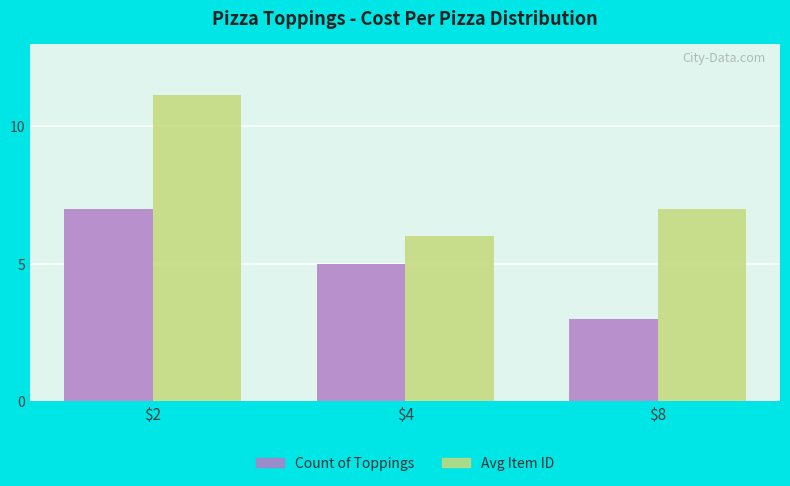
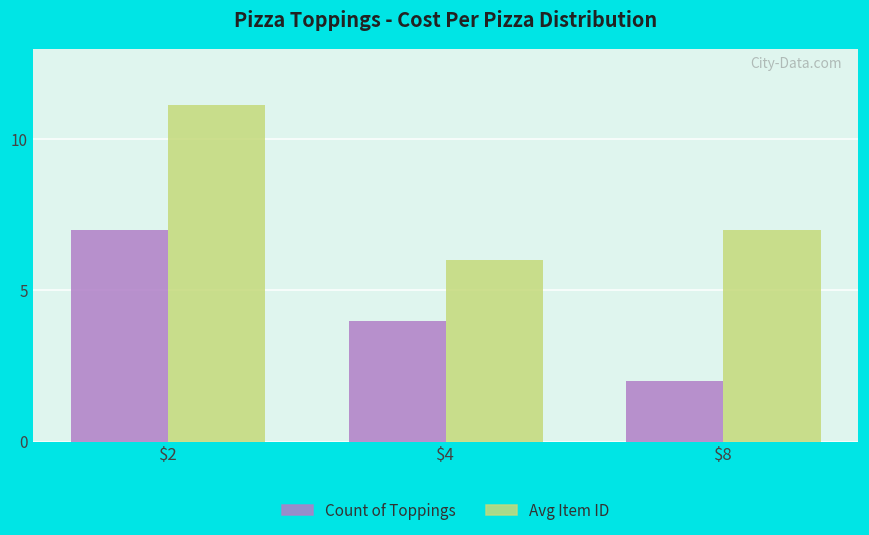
Count of Toppings, $4: 5 -> 4
Count of Toppings, $8: 3 -> 2
